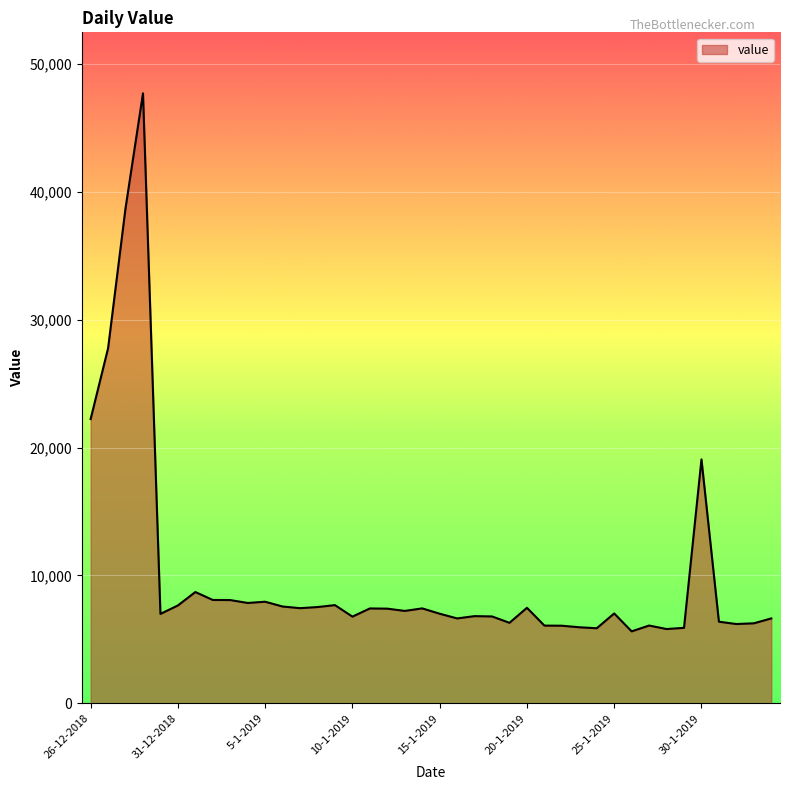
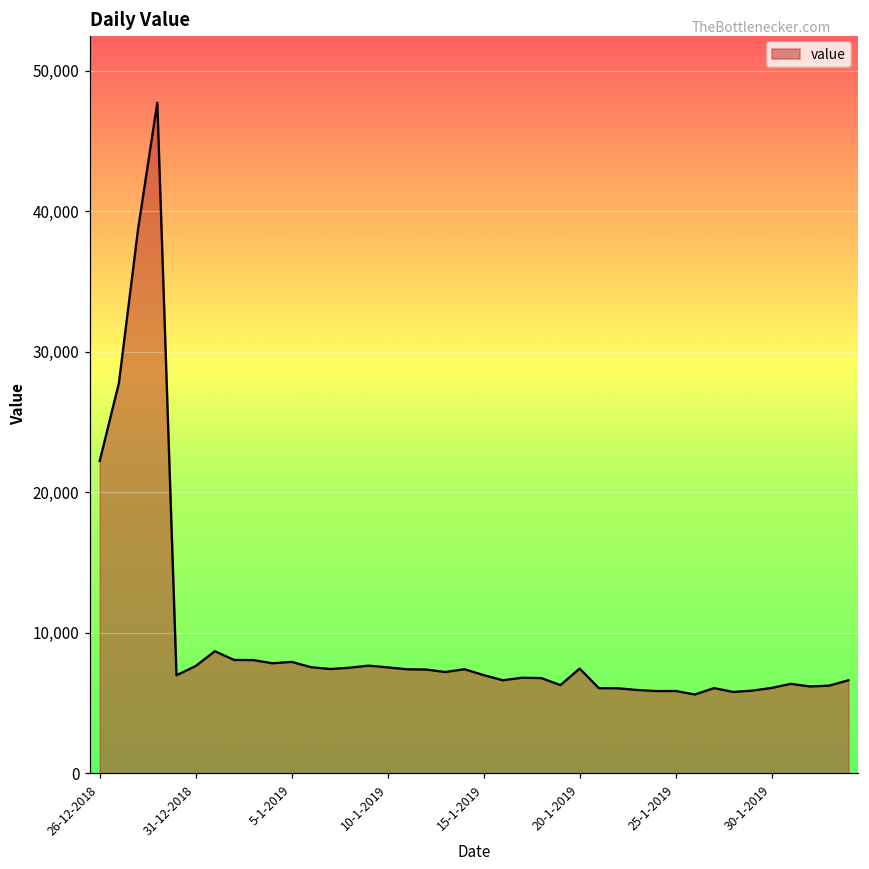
10-1-2019: 6,800 -> 7,500
25-1-2019: 7,000 -> 5,900
30-1-2019: 19,100 -> 6,100
